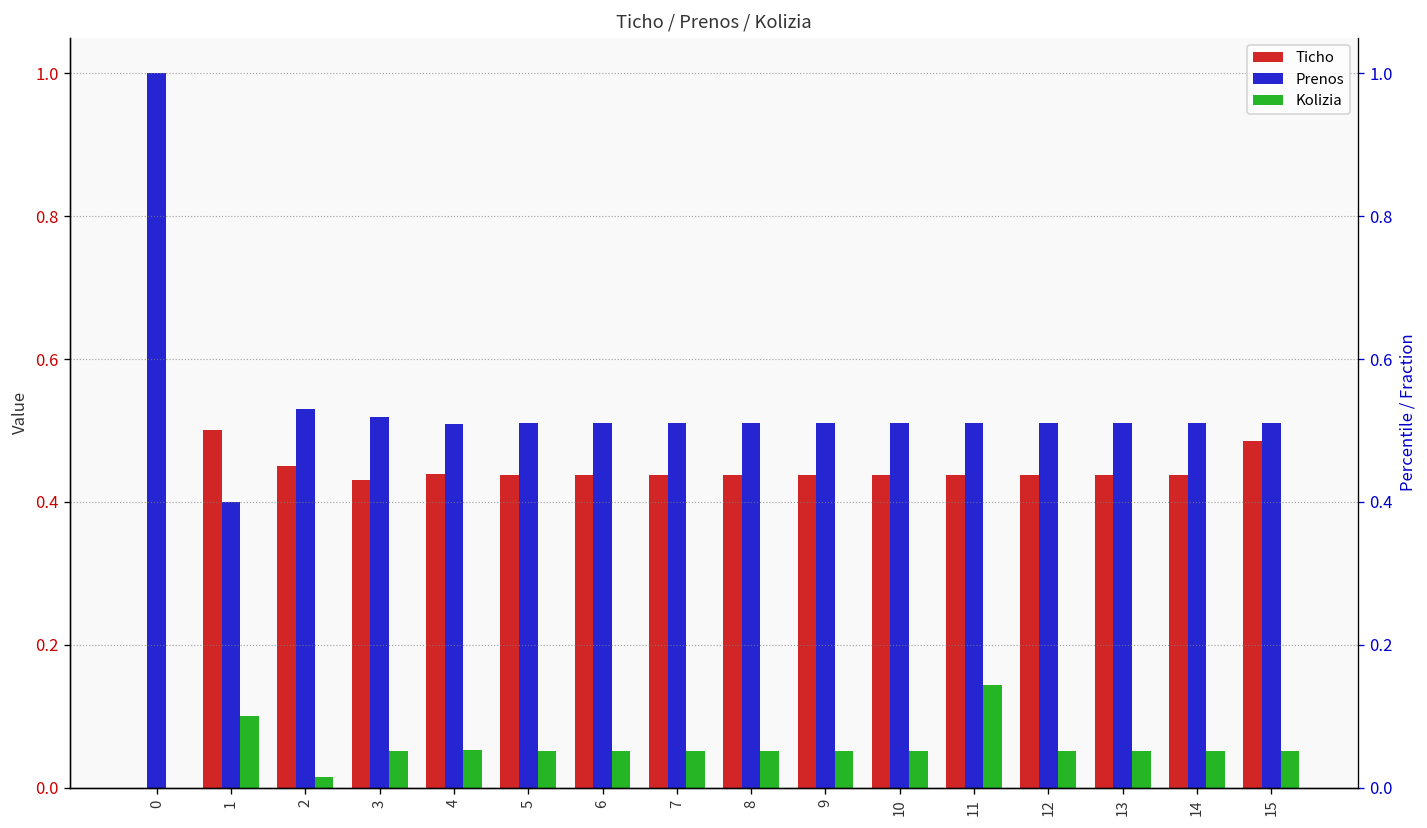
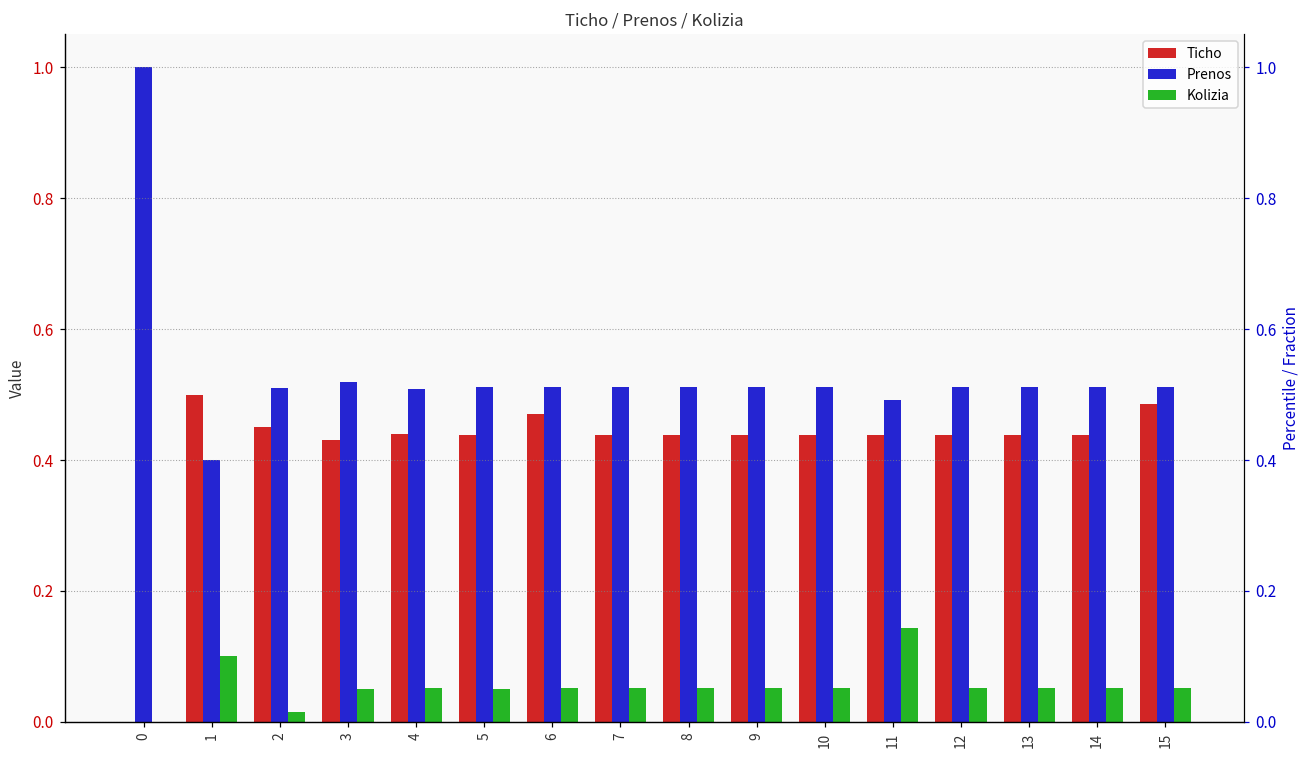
Prenos, 2: 0.53 -> 0.51
Ticho, 6: 0.44 -> 0.47
Prenos, 11: 0.51 -> 0.49
